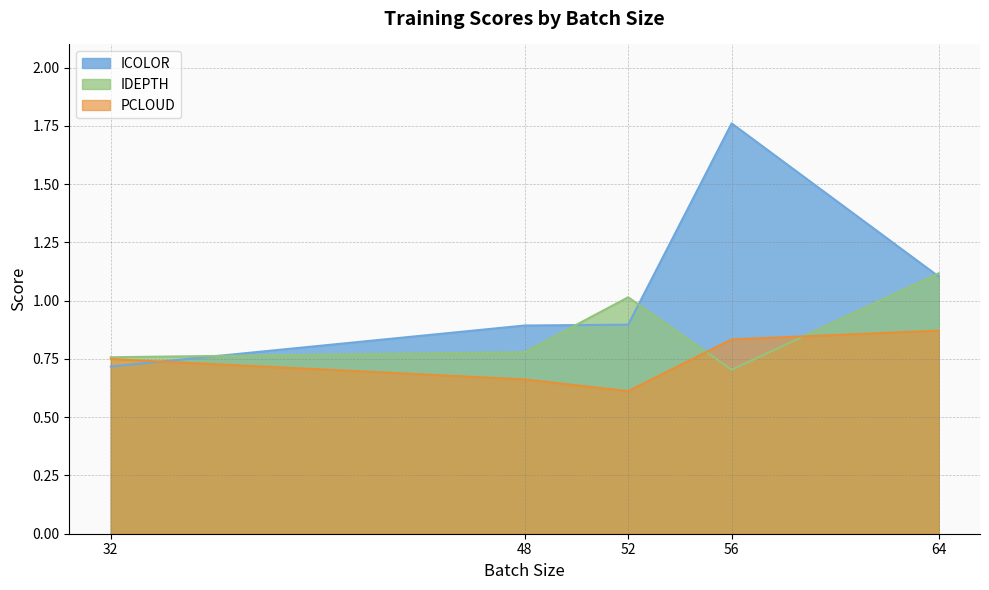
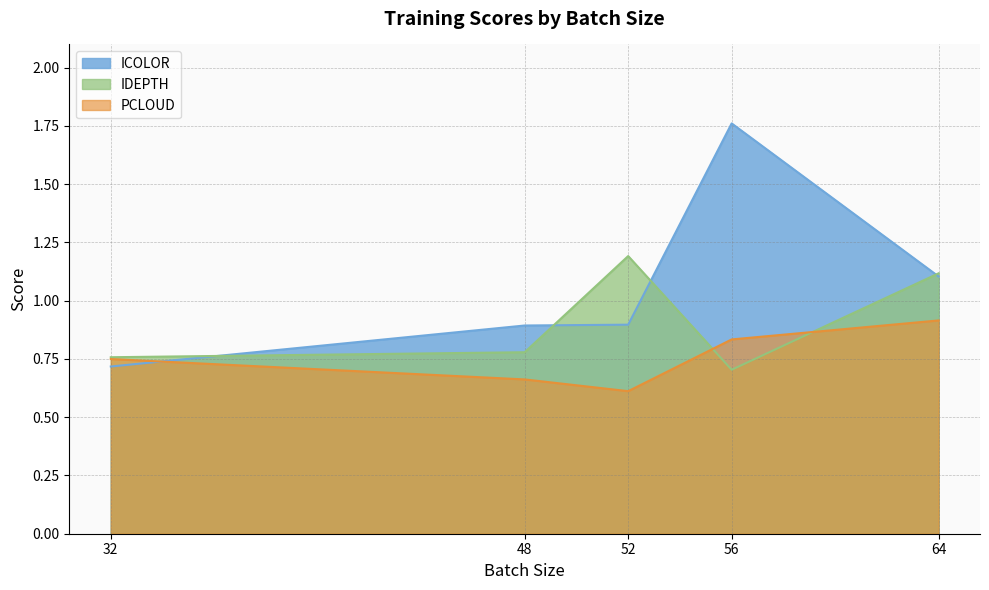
IDEPTH, 52: 1.01 -> 1.19
PCLOUD, 64: 0.87 -> 0.92
